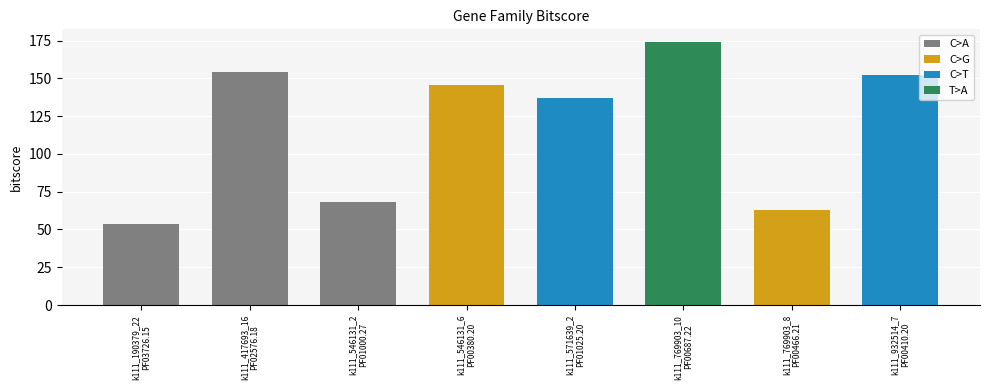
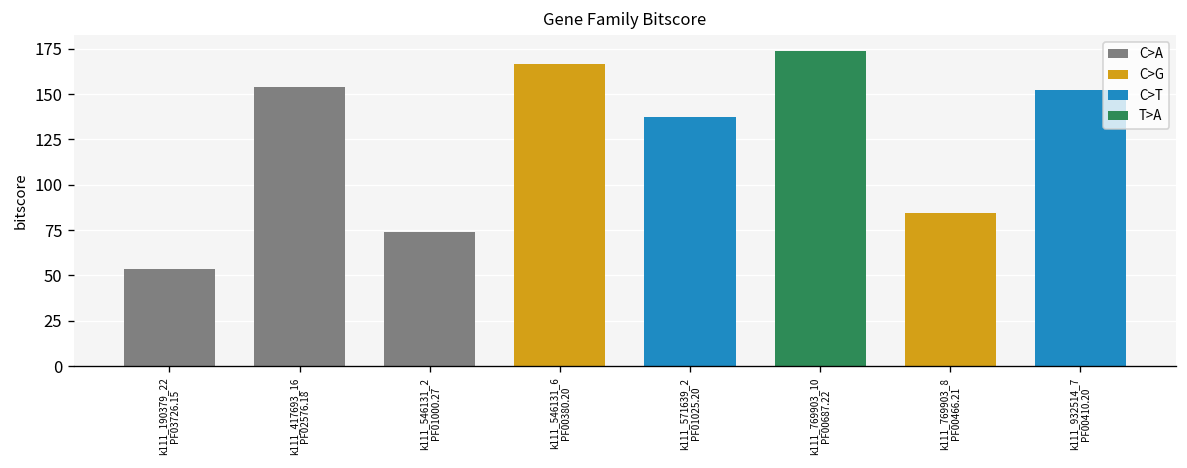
k111_546131_2 PF01000.27: 68 -> 74
k111_546131_6 PF00380.20: 146 -> 167
k111_769903_8 PF00466.21: 63 -> 84
